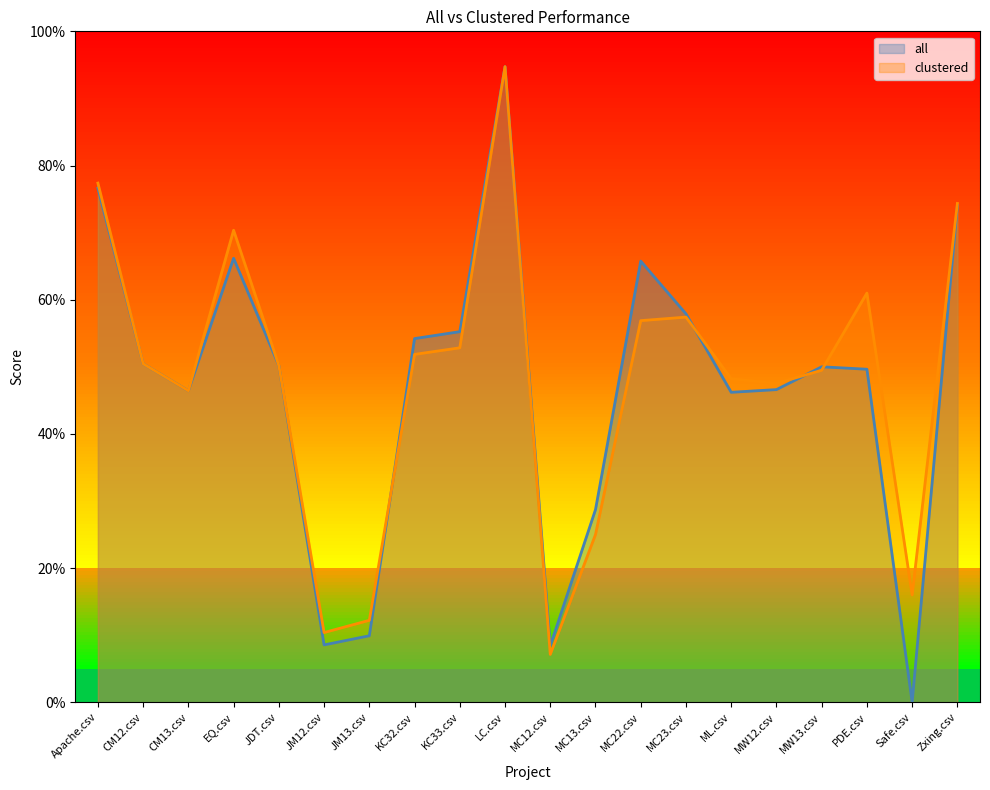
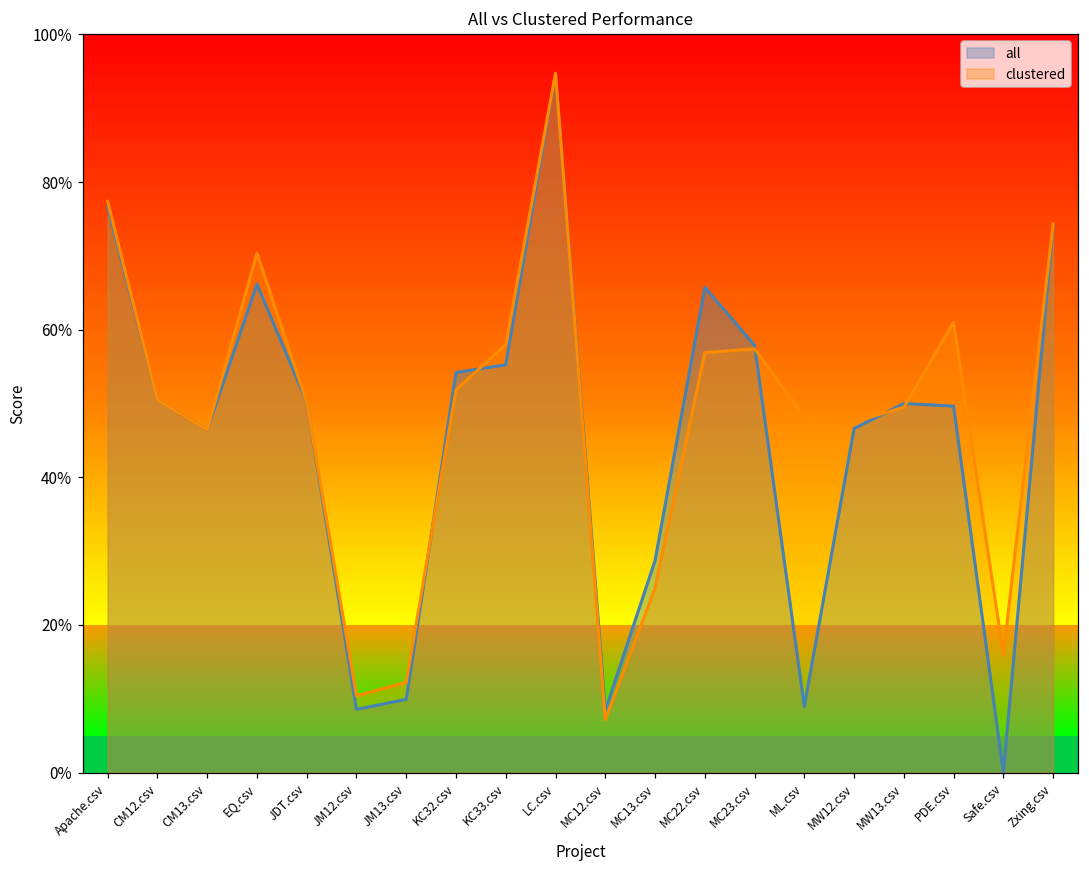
clustered, KC33.csv: 53% -> 58%
all, ML.csv: 46% -> 9%
